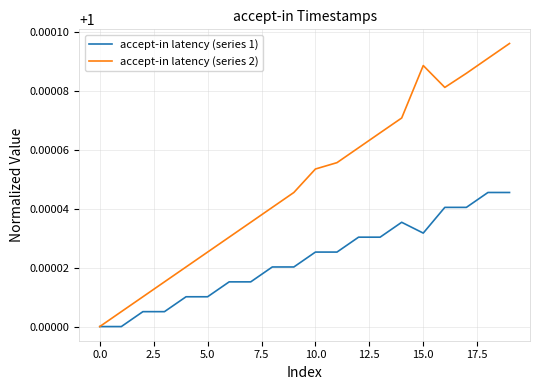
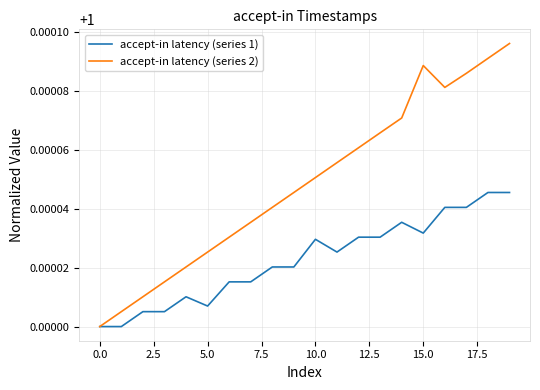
accept-in latency (series 1), 5.0: 1.000010 -> 1.000007
accept-in latency (series 1), 10.0: 1.000025 -> 1.000030
accept-in latency (series 2), 10.0: 1.000053 -> 1.000051
